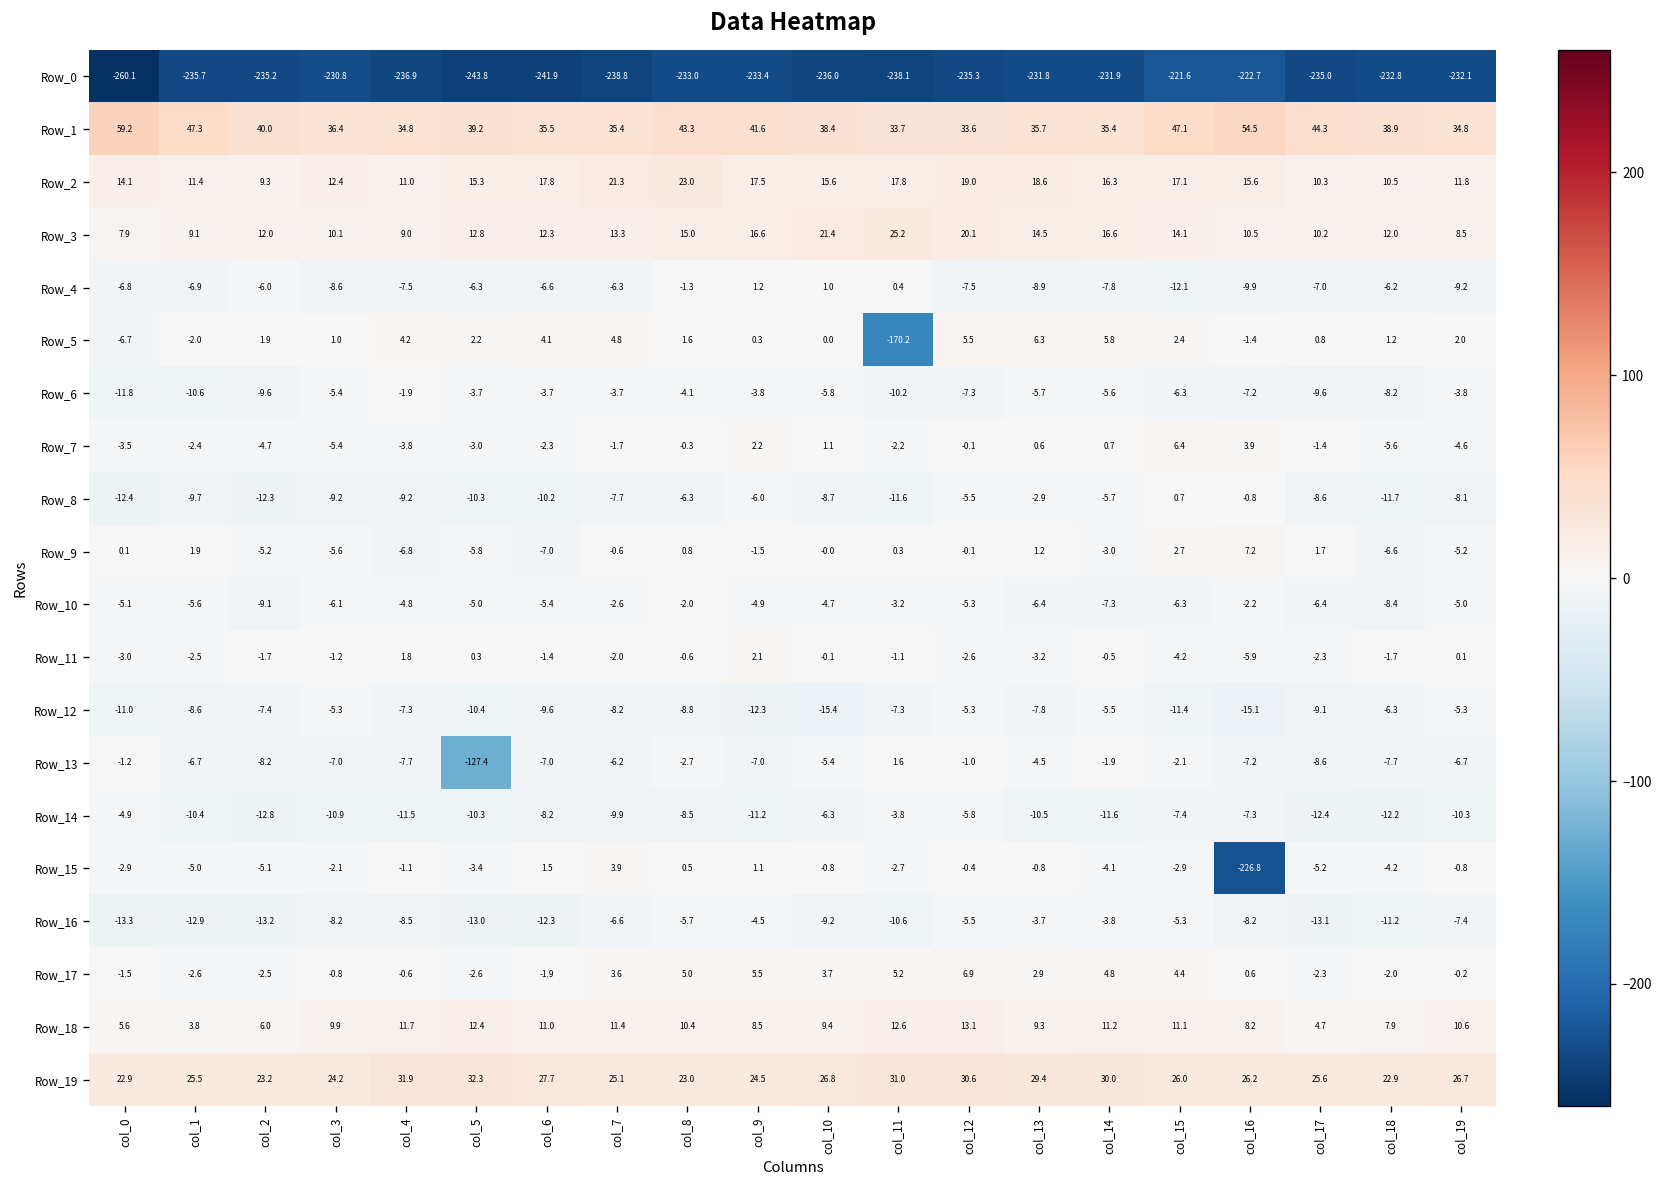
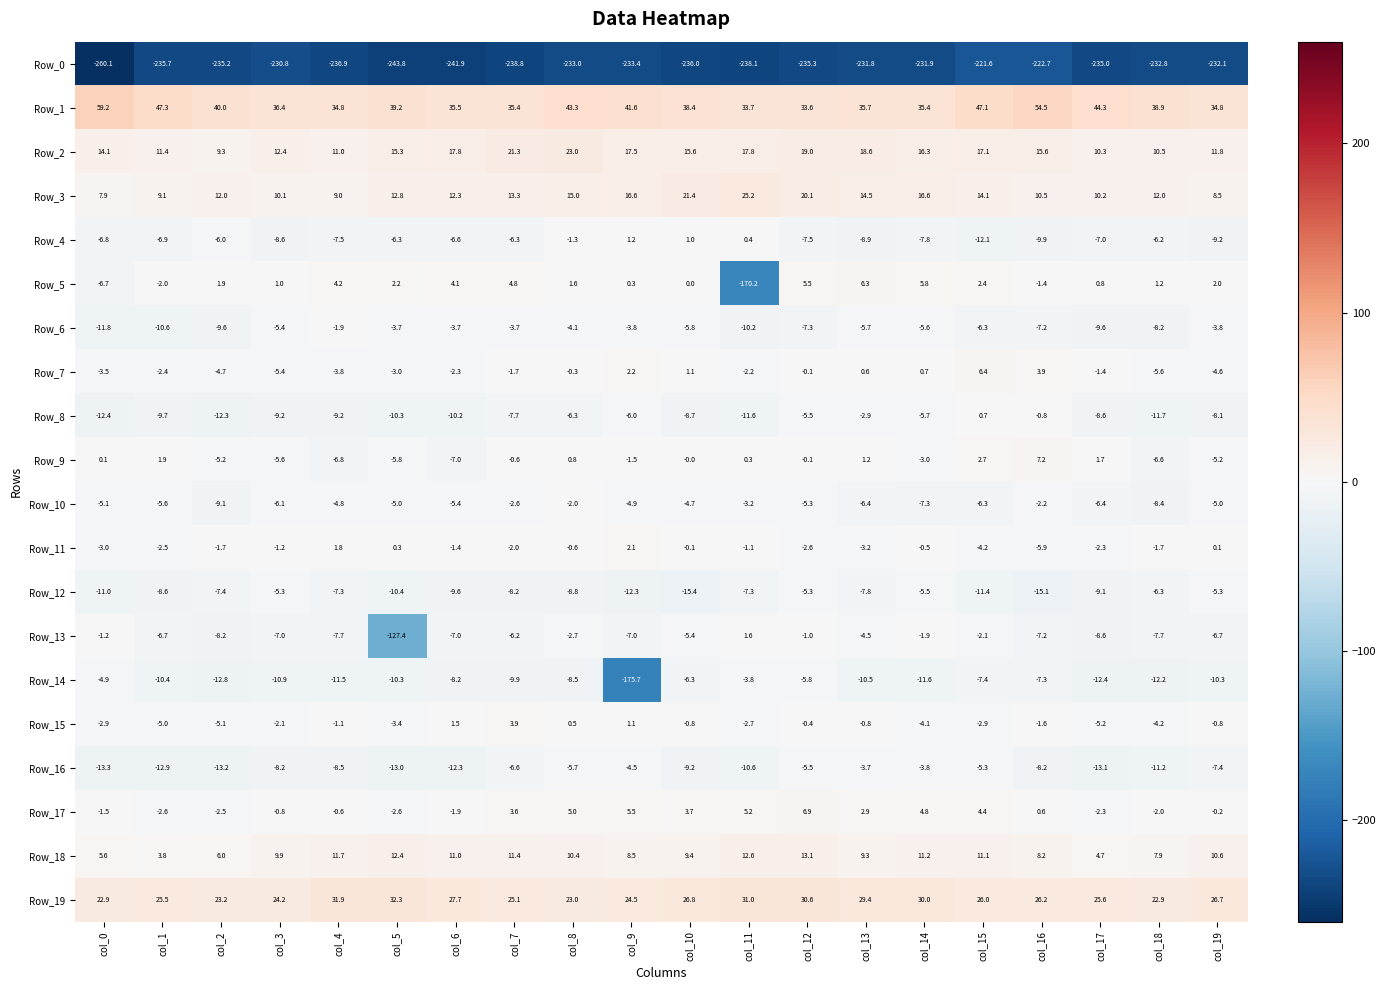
Row_14, col_9: -11.2 -> -175.7
Row_15, col_16: -226.8 -> -1.6
